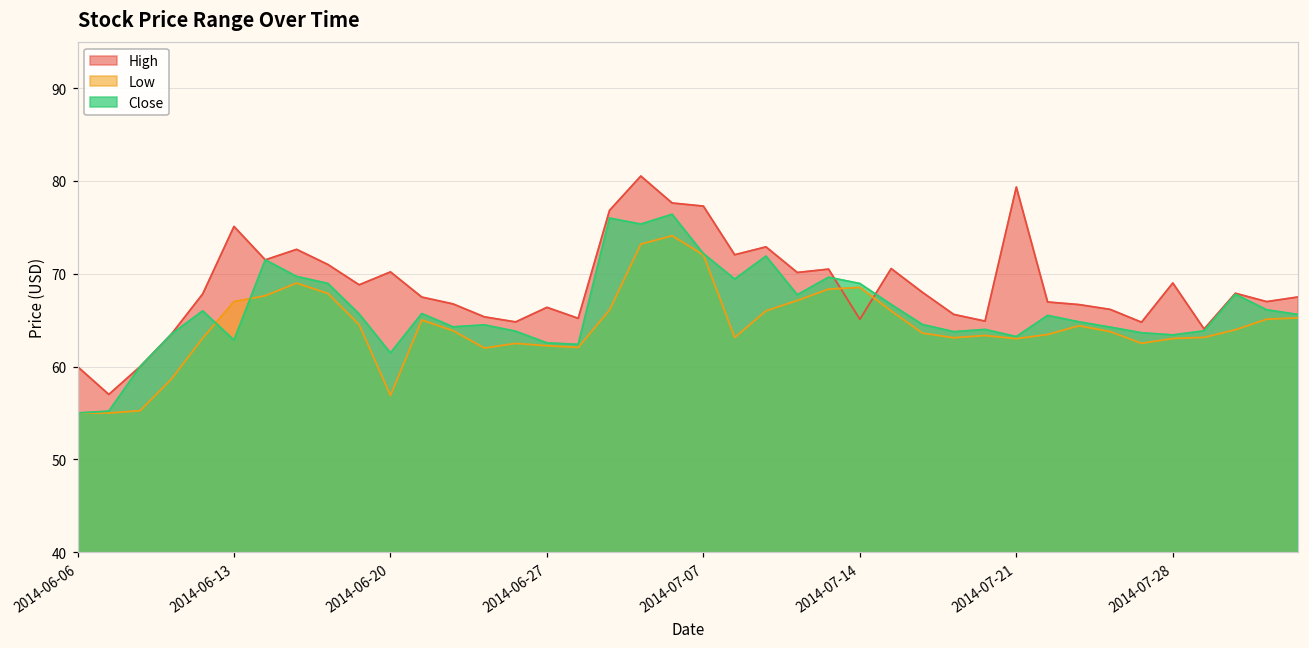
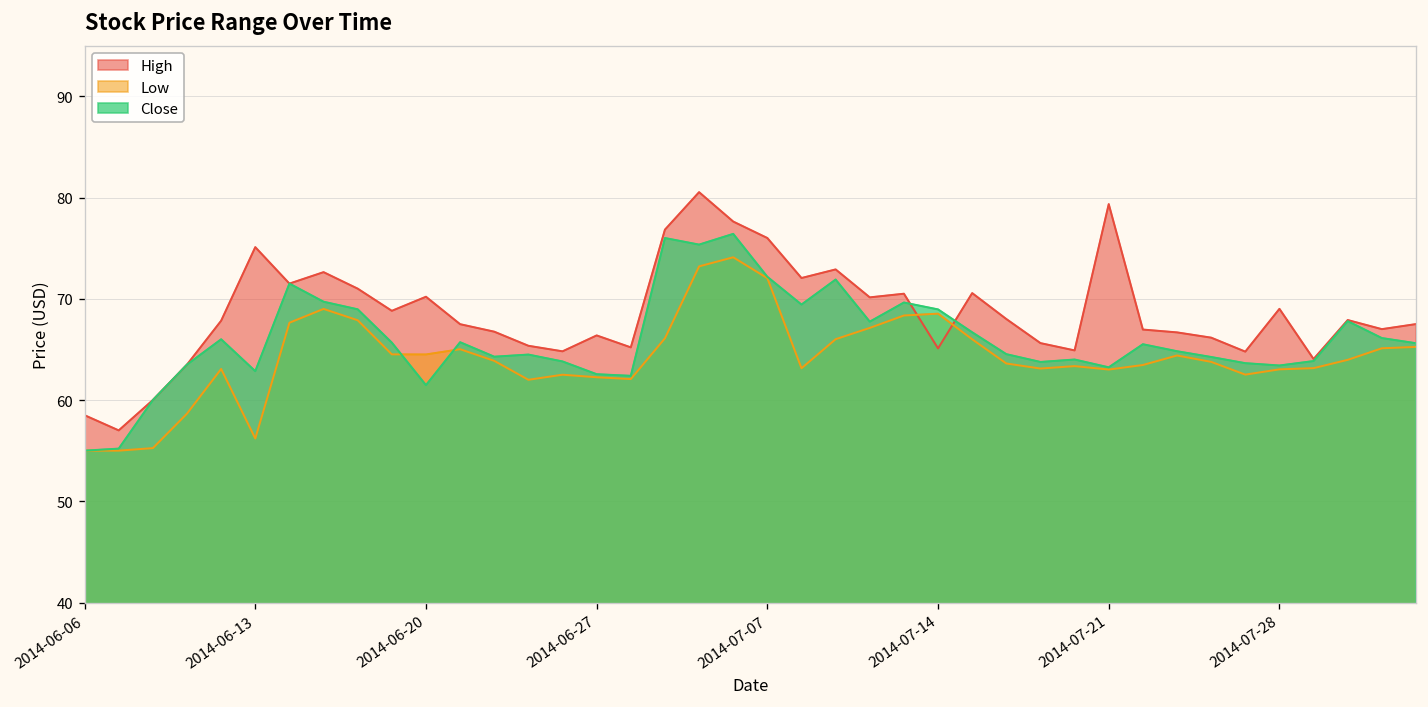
High, 2014-06-06: 60 -> 59
Low, 2014-06-13: 67 -> 56
Low, 2014-06-20: 57 -> 65
High, 2014-07-07: 77 -> 76
